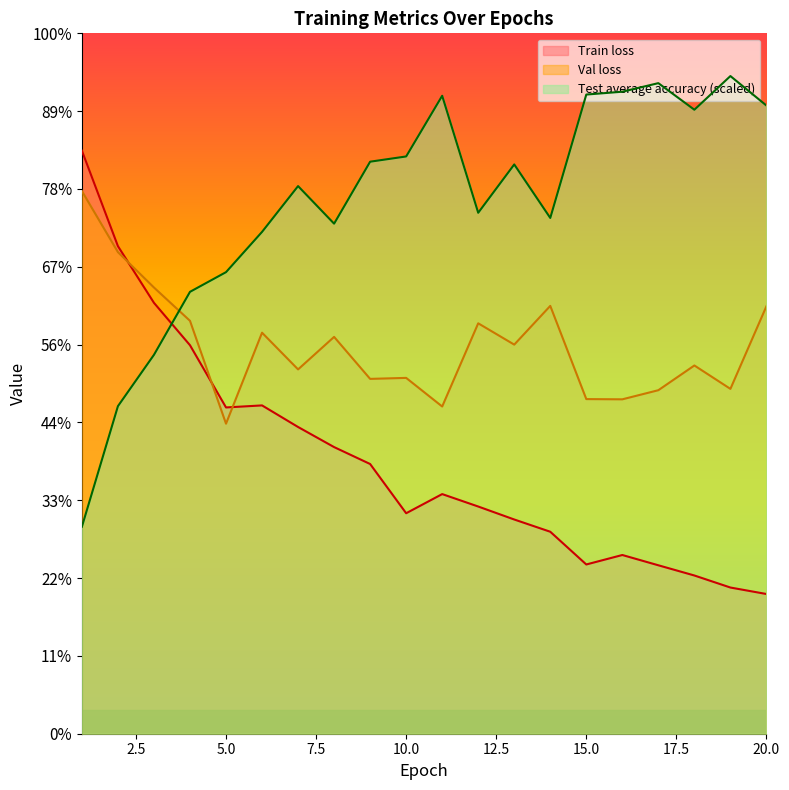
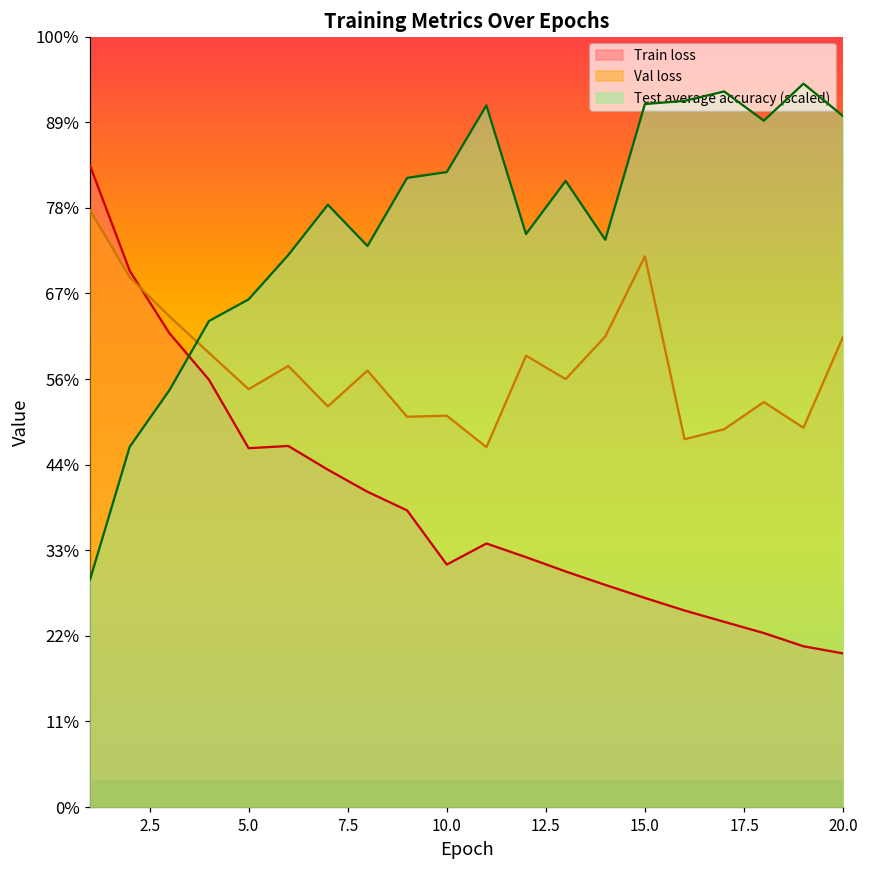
Val loss, 5.0: 44% -> 54%
Train loss, 15.0: 24% -> 27%
Val loss, 15.0: 48% -> 71%
